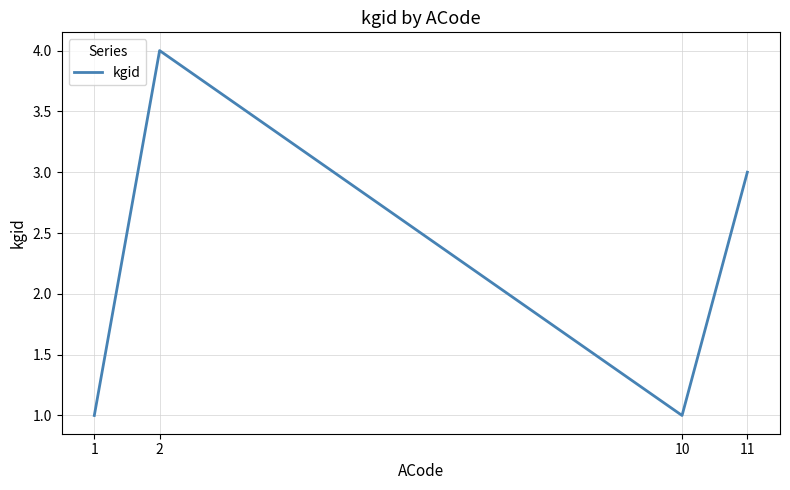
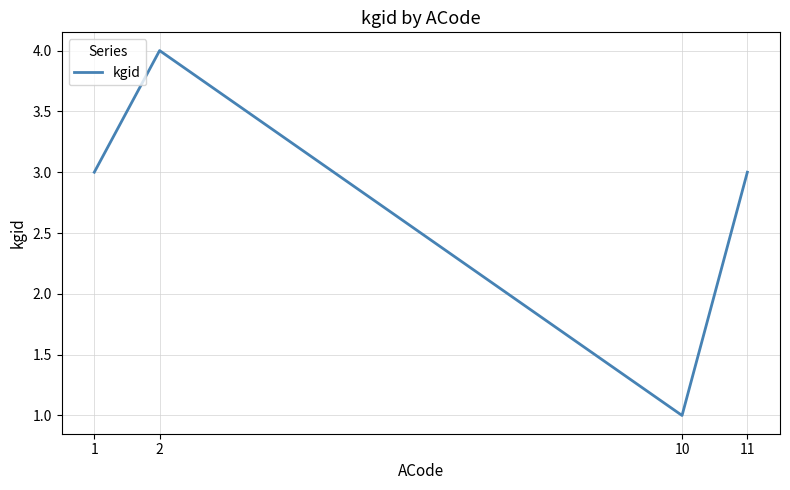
1: 1 -> 3
